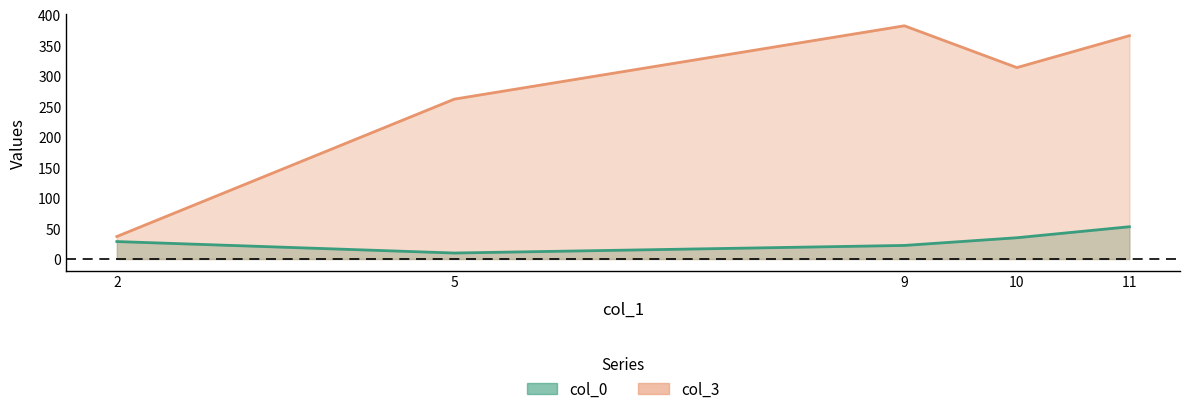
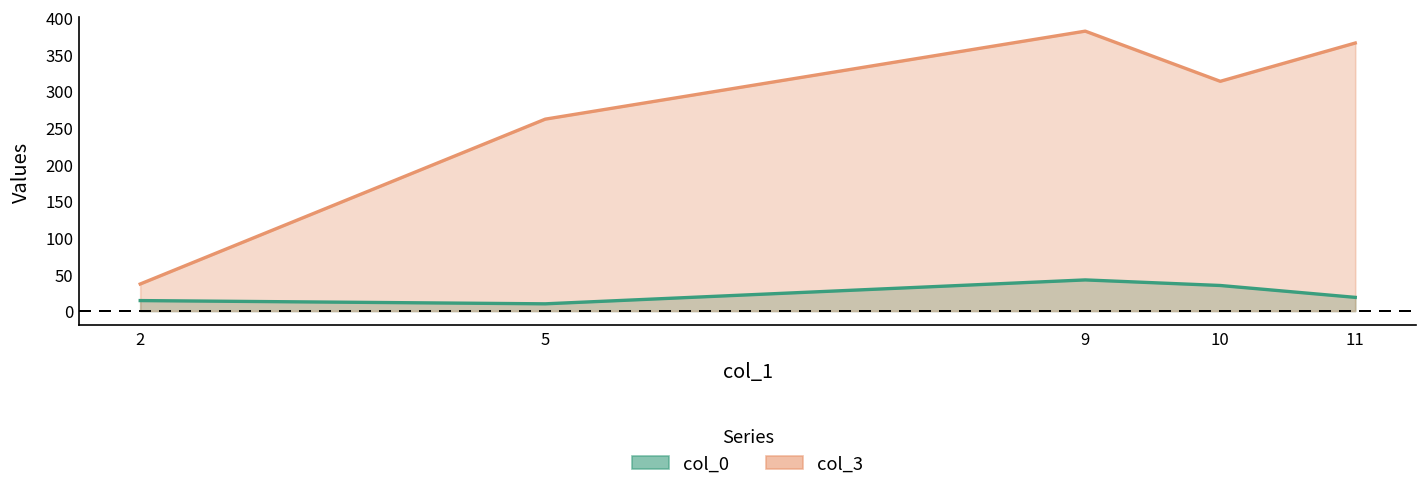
col_0, 2: 30 -> 10
col_0, 9: 20 -> 40
col_0, 11: 50 -> 20
